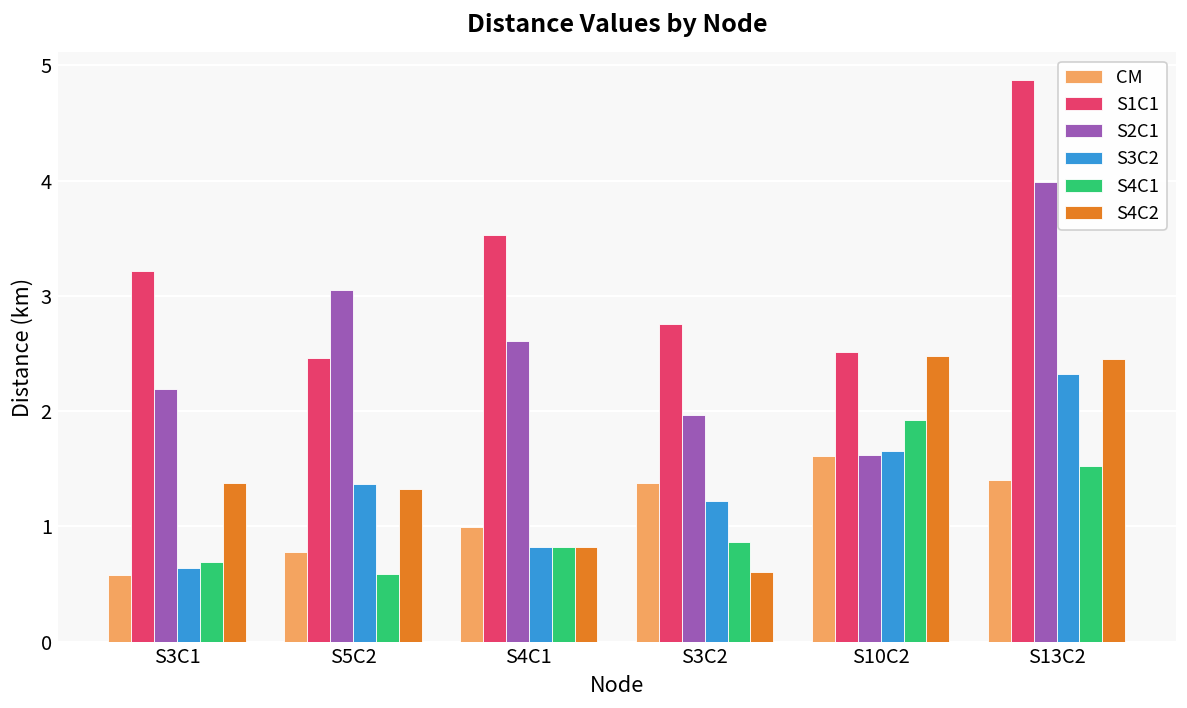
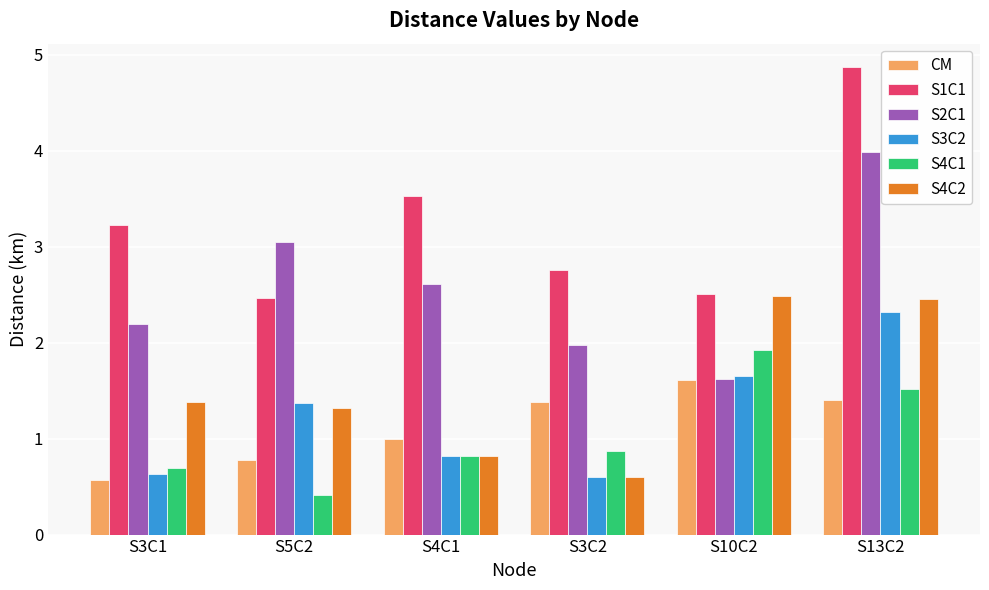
S4C1, S5C2: 0.6 -> 0.4
S3C2, S3C2: 1.2 -> 0.6
